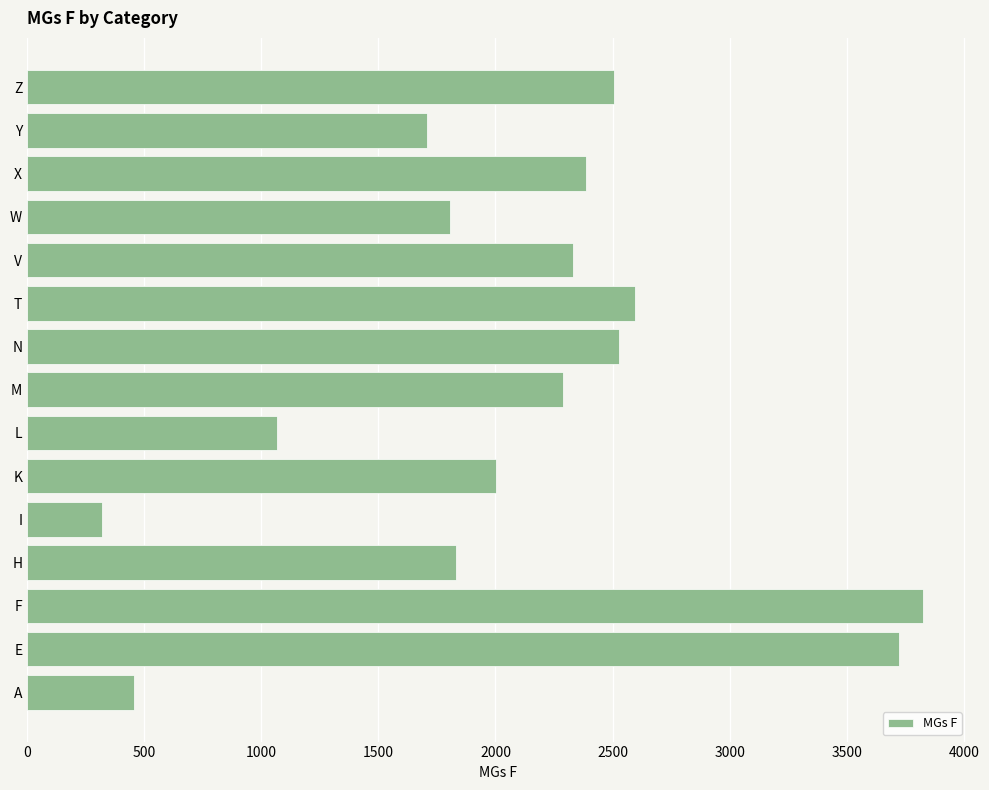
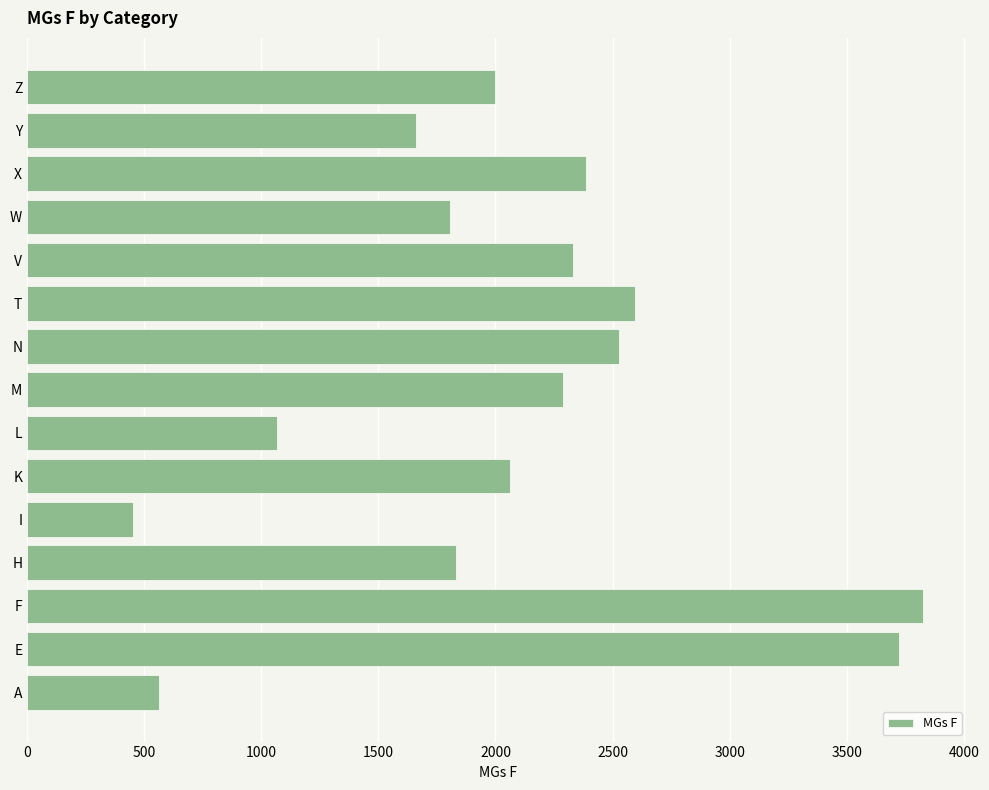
Z: 2510 -> 2000
Y: 1710 -> 1660
K: 2000 -> 2060
I: 320 -> 450
A: 460 -> 560
